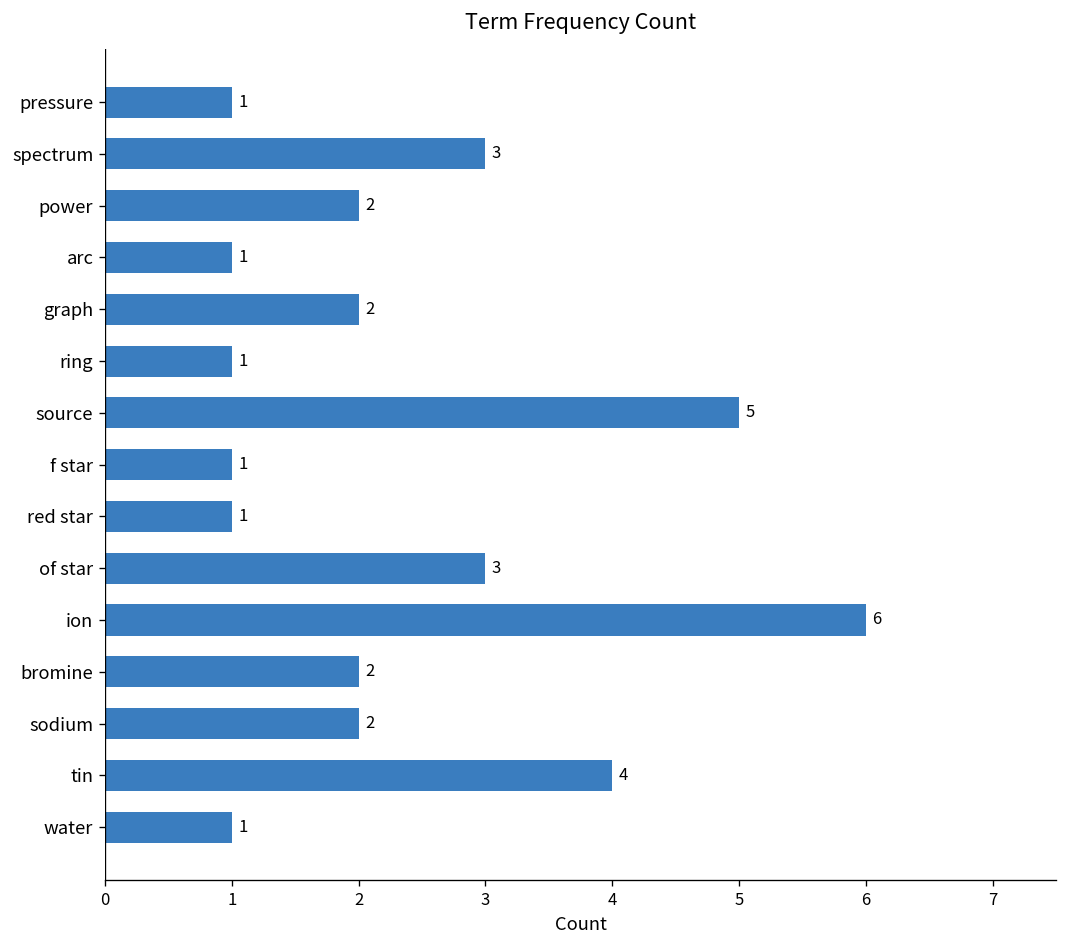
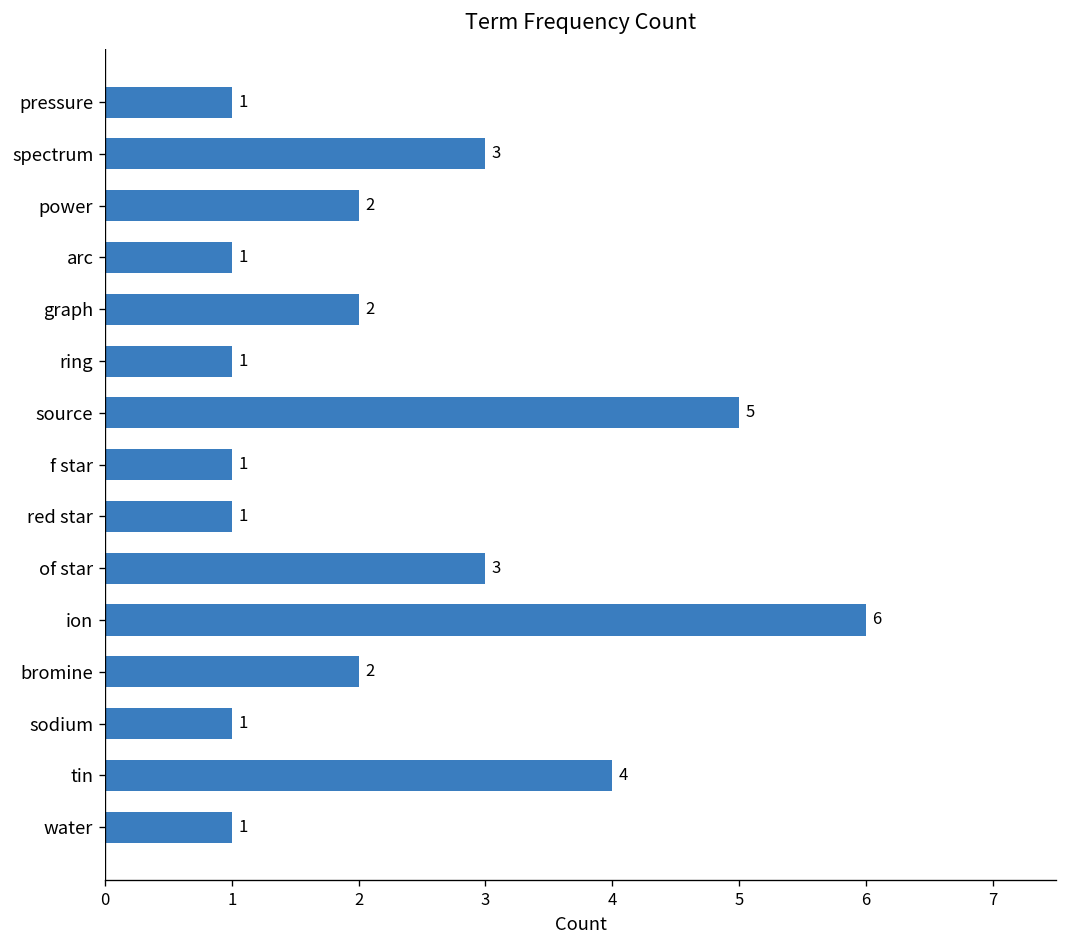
sodium: 2 -> 1
